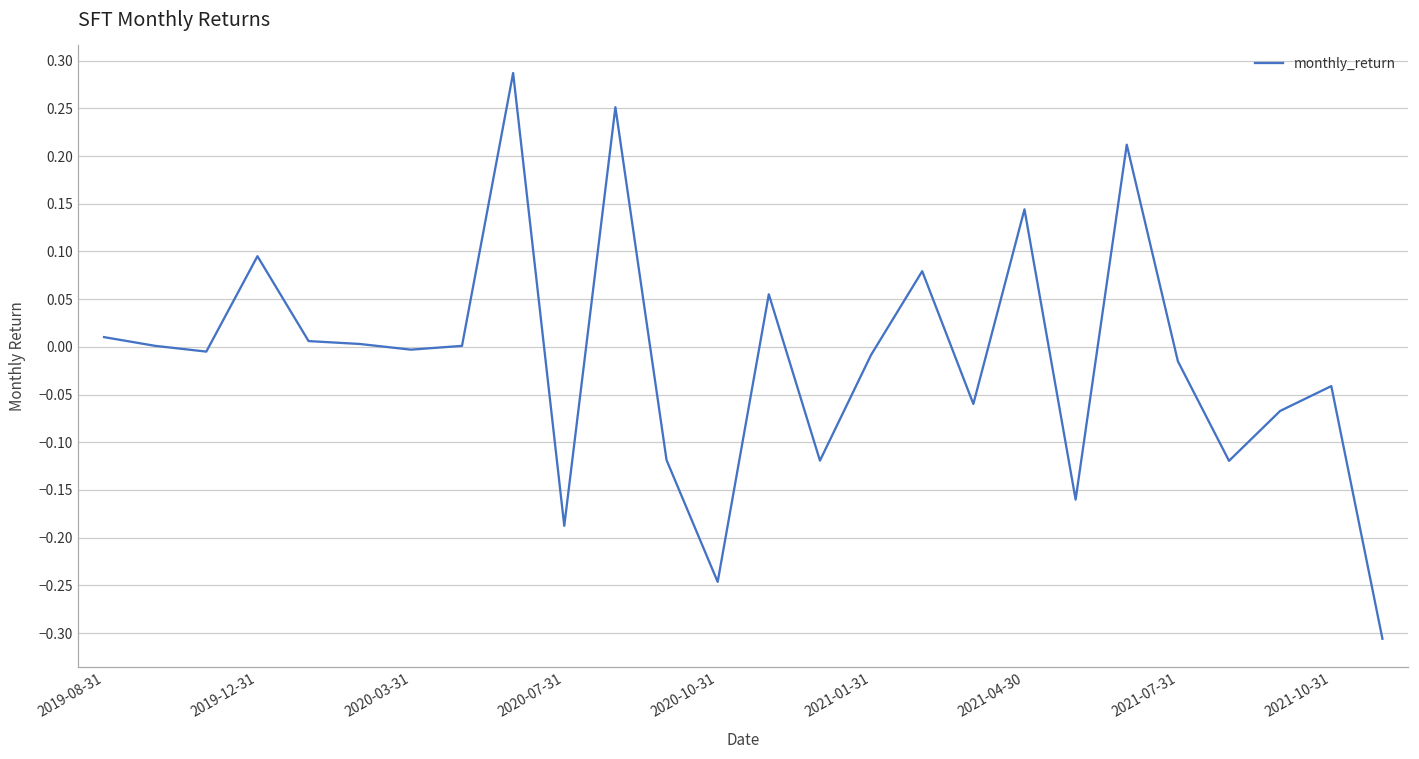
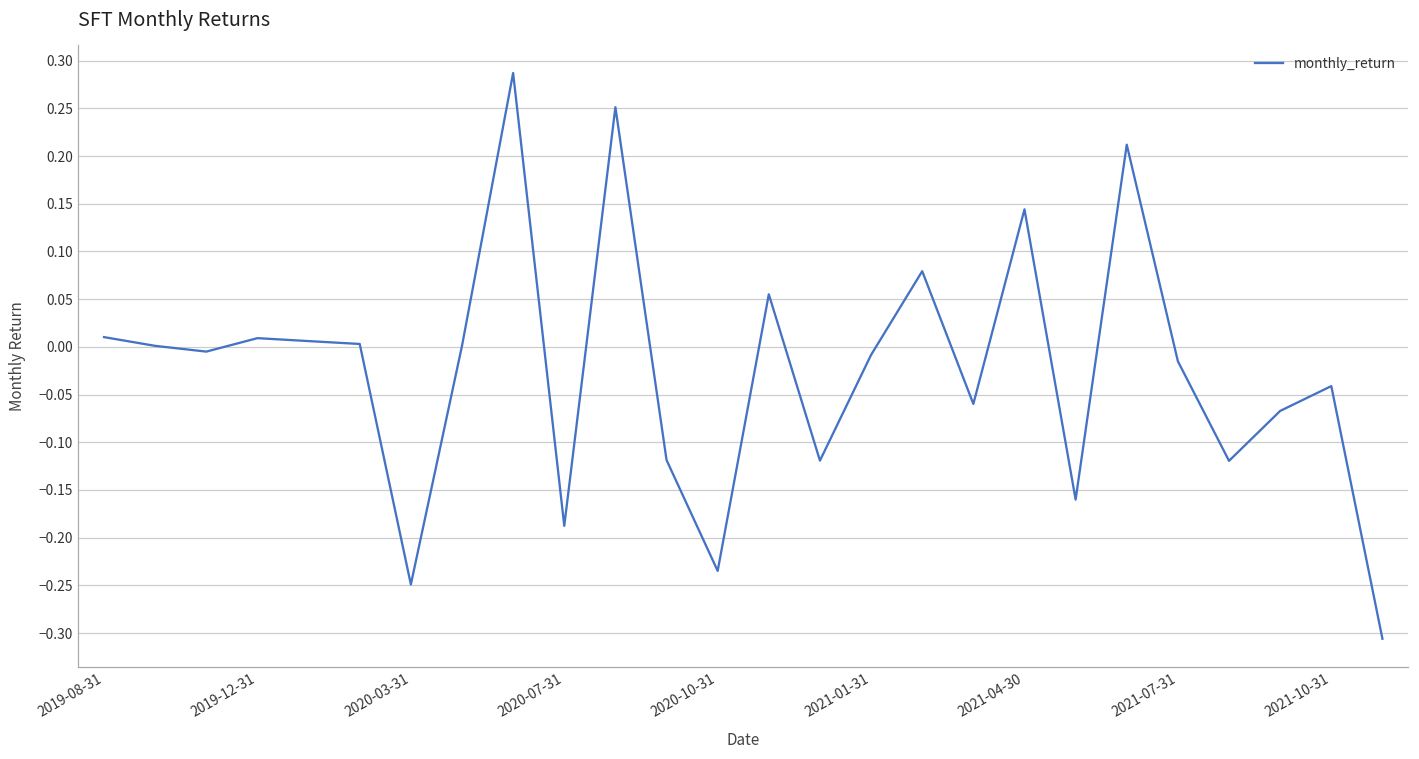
2019-12-31: 0.09 -> 0.01
2020-03-31: 0.00 -> -0.25
2020-10-31: -0.25 -> -0.23
